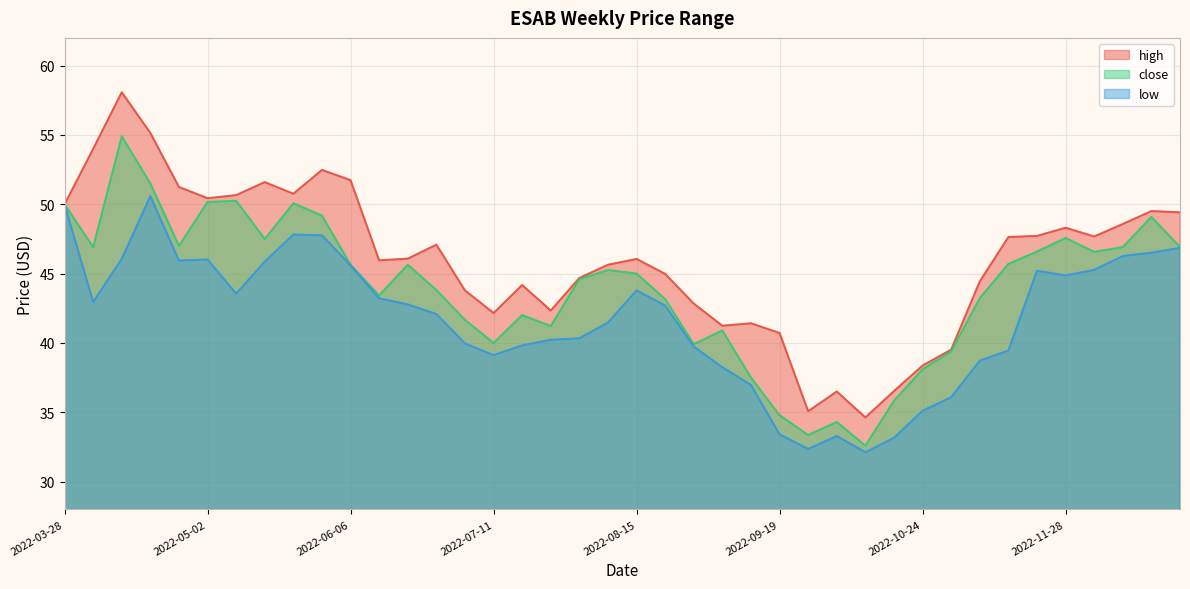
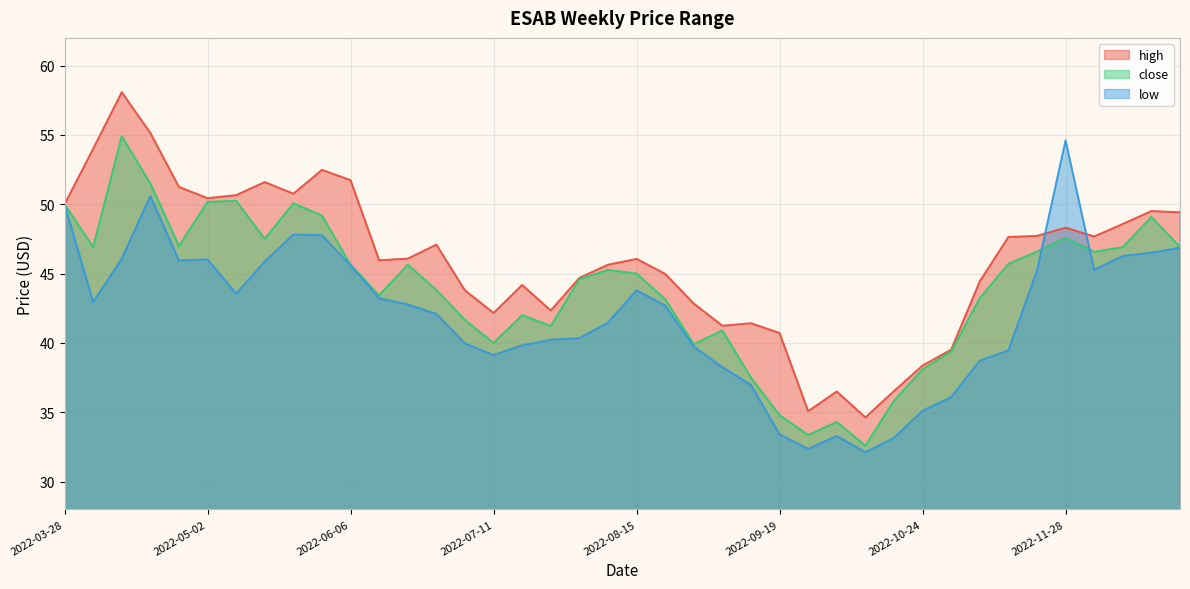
low, 2022-11-28: 44.9 -> 54.6
